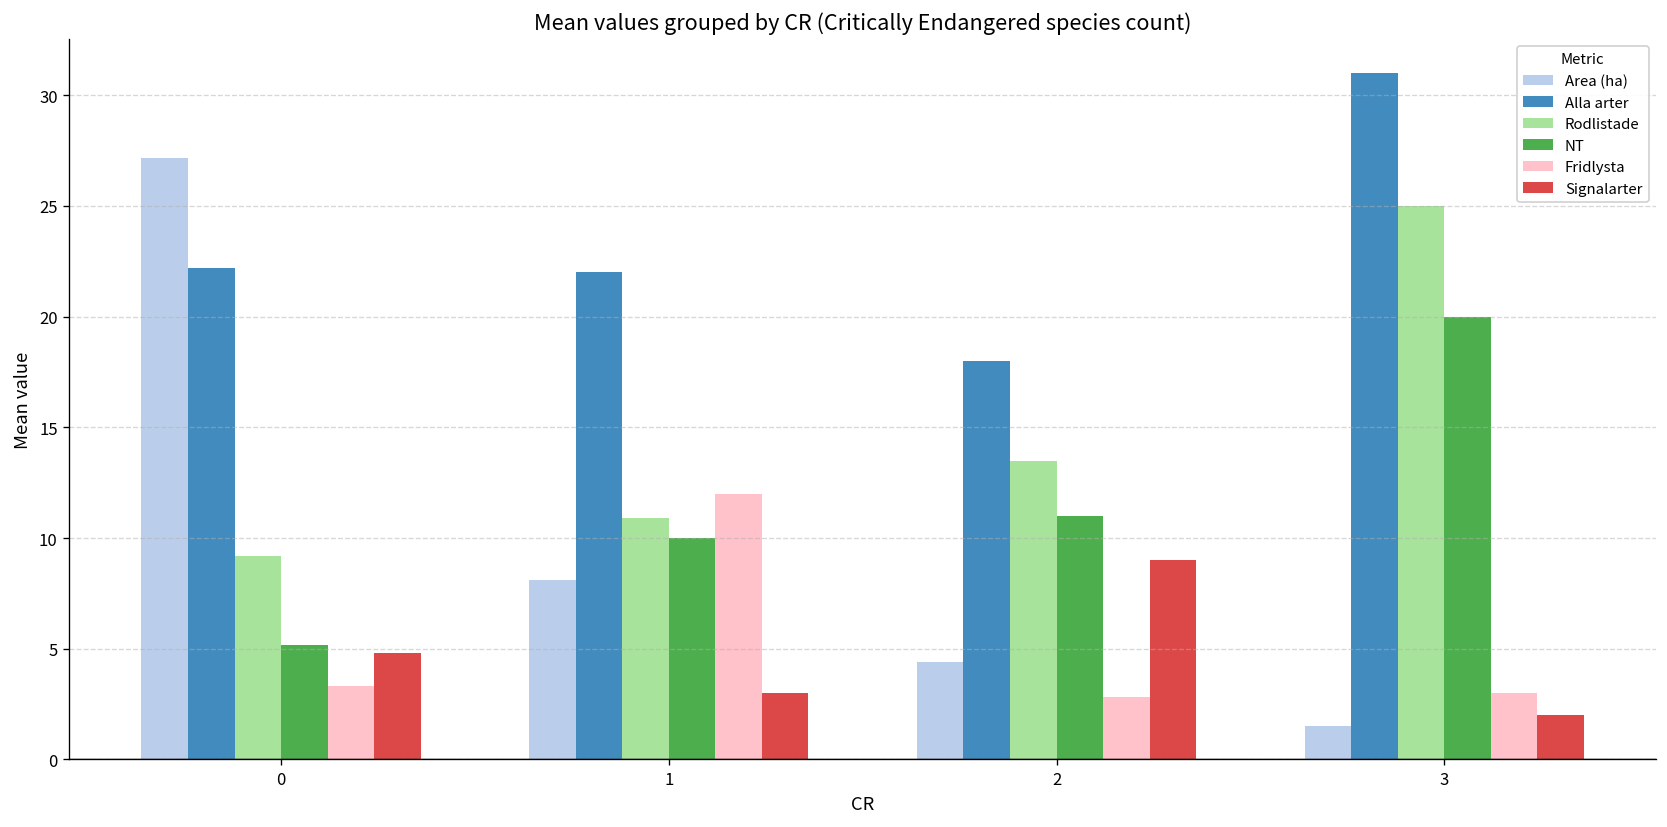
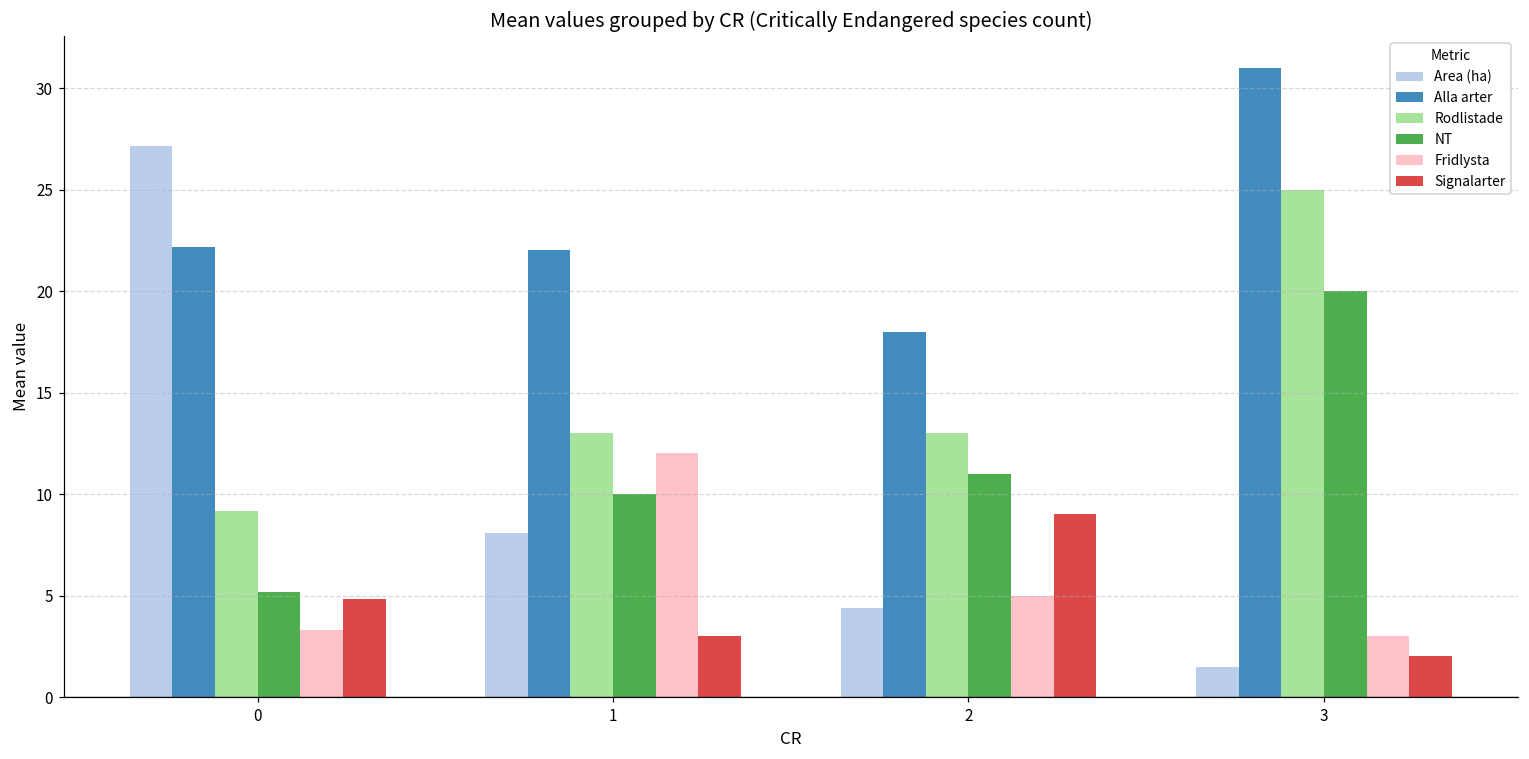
Rodlistade, 1: 10.9 -> 13.0
Rodlistade, 2: 13.5 -> 13.0
Fridlysta, 2: 2.8 -> 5.0
